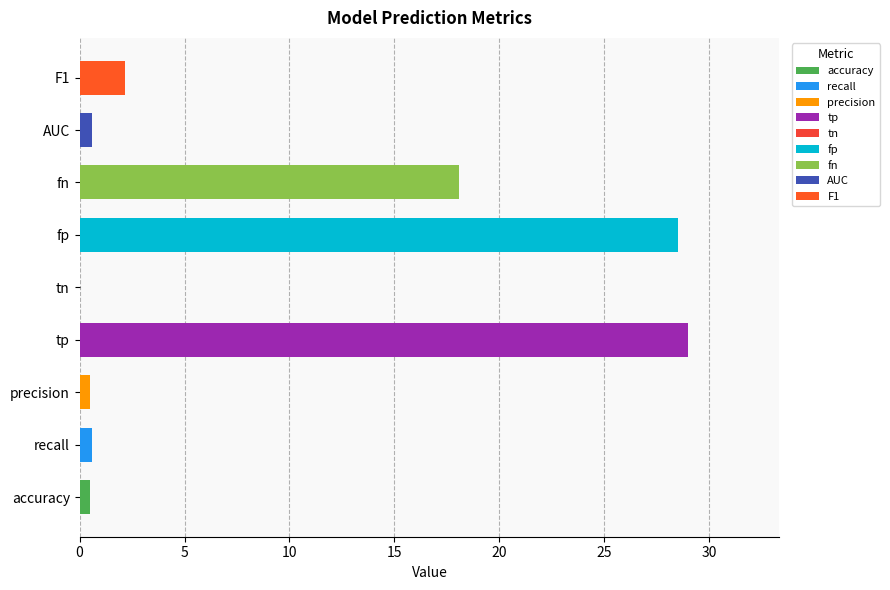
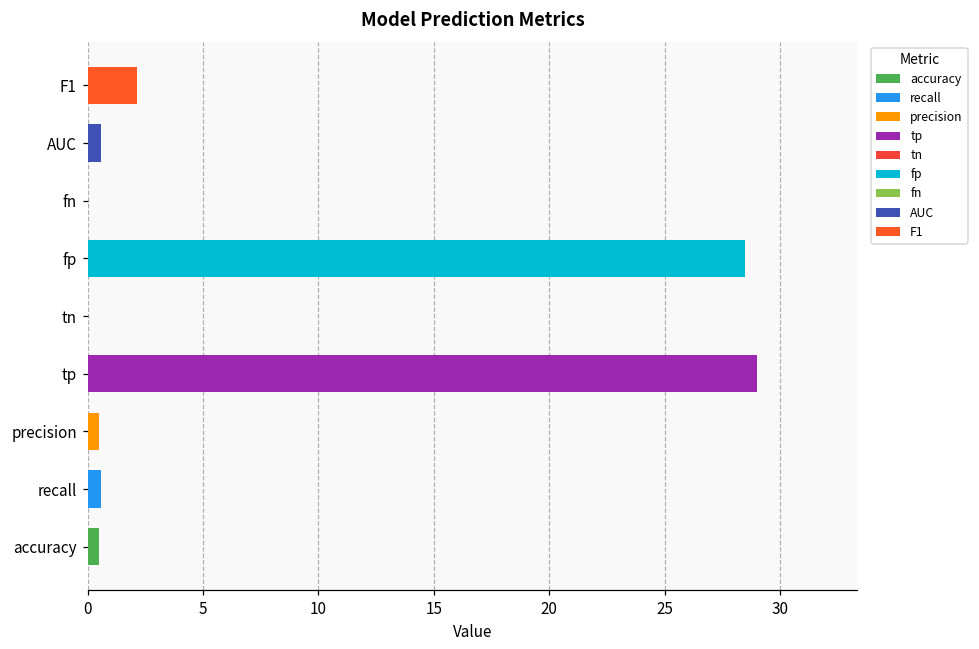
fn: 18.1 -> 0.0
